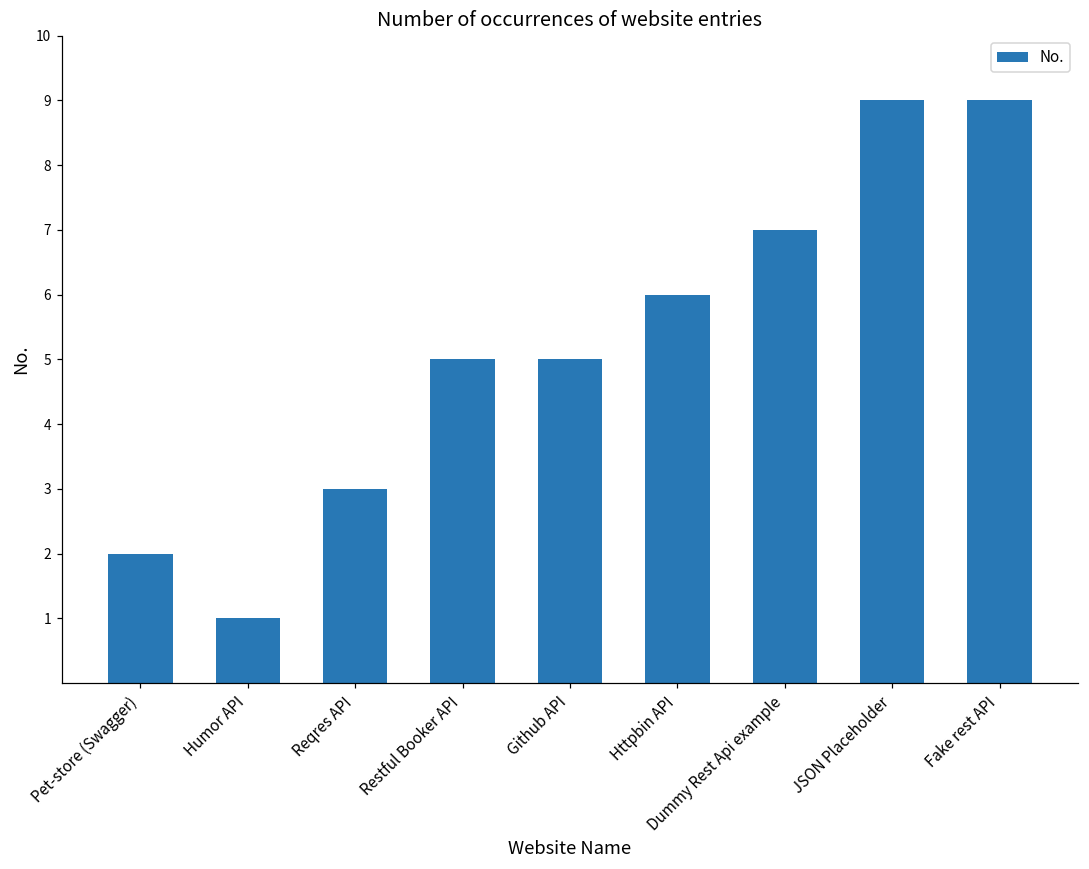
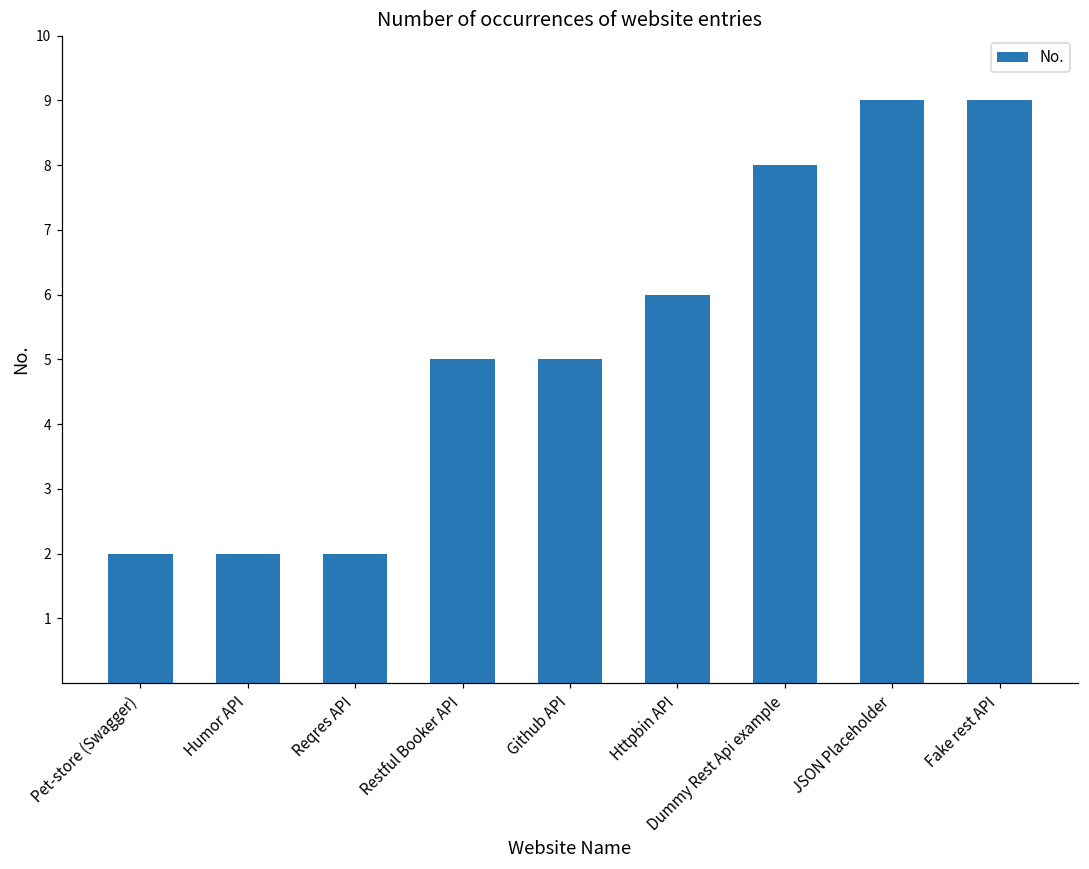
Humor API: 1 -> 2
Reqres API: 3 -> 2
Dummy Rest Api example: 7 -> 8
